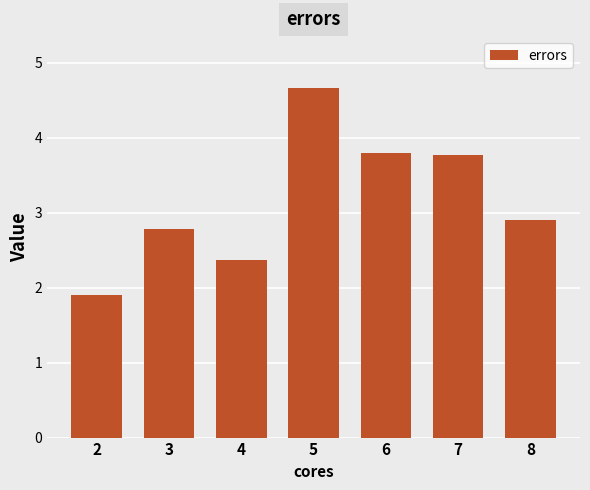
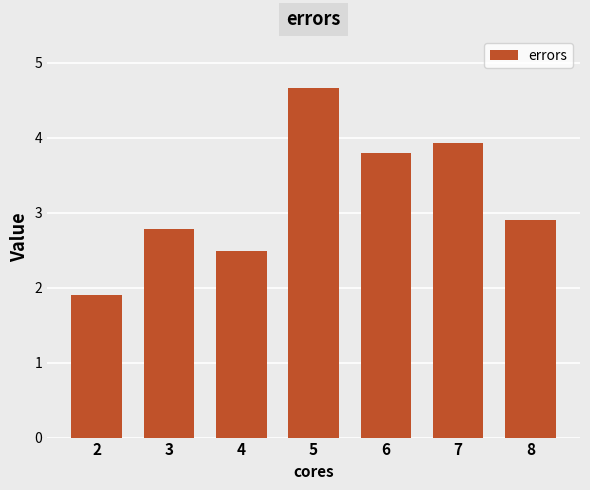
4: 2.4 -> 2.5
7: 3.8 -> 3.9
